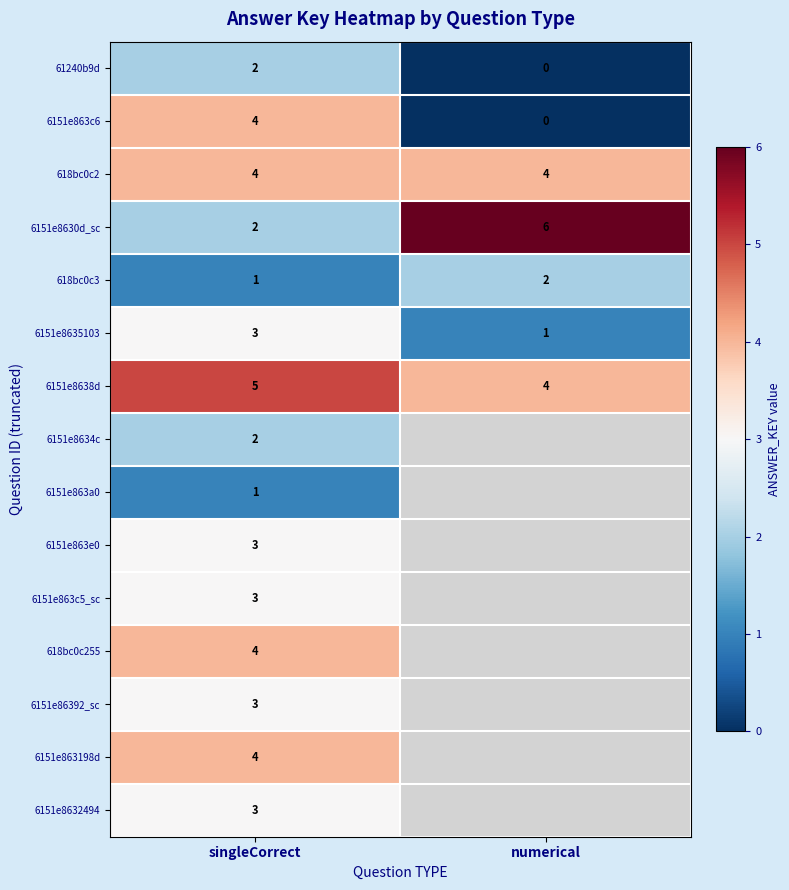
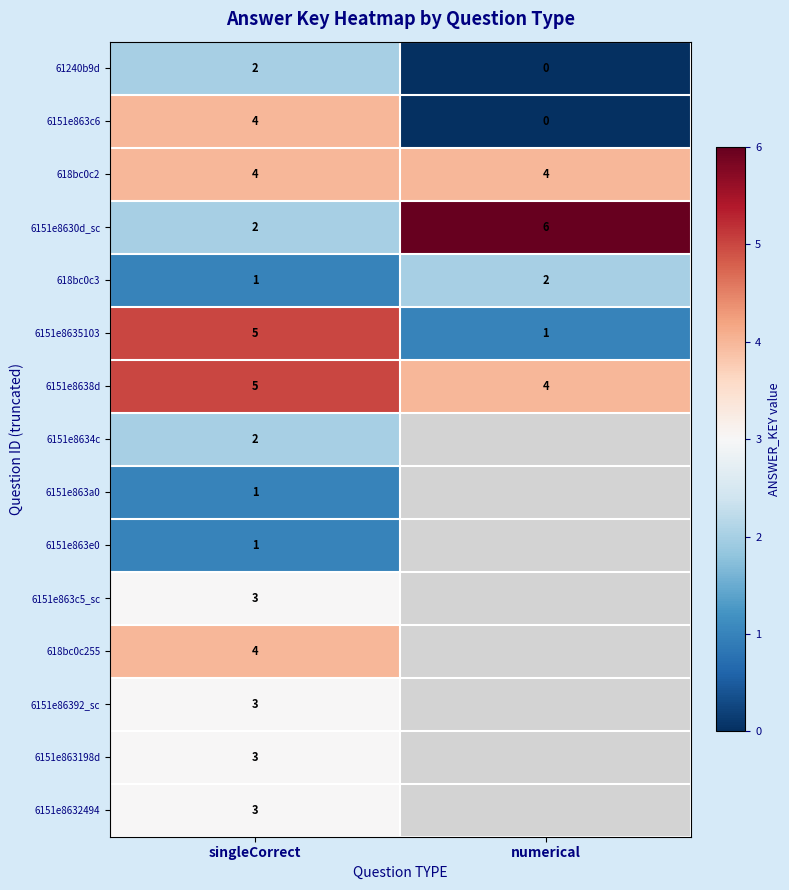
6151e8635103, singleCorrect: 3 -> 5
6151e863e0, singleCorrect: 3 -> 1
6151e863198d, singleCorrect: 4 -> 3
